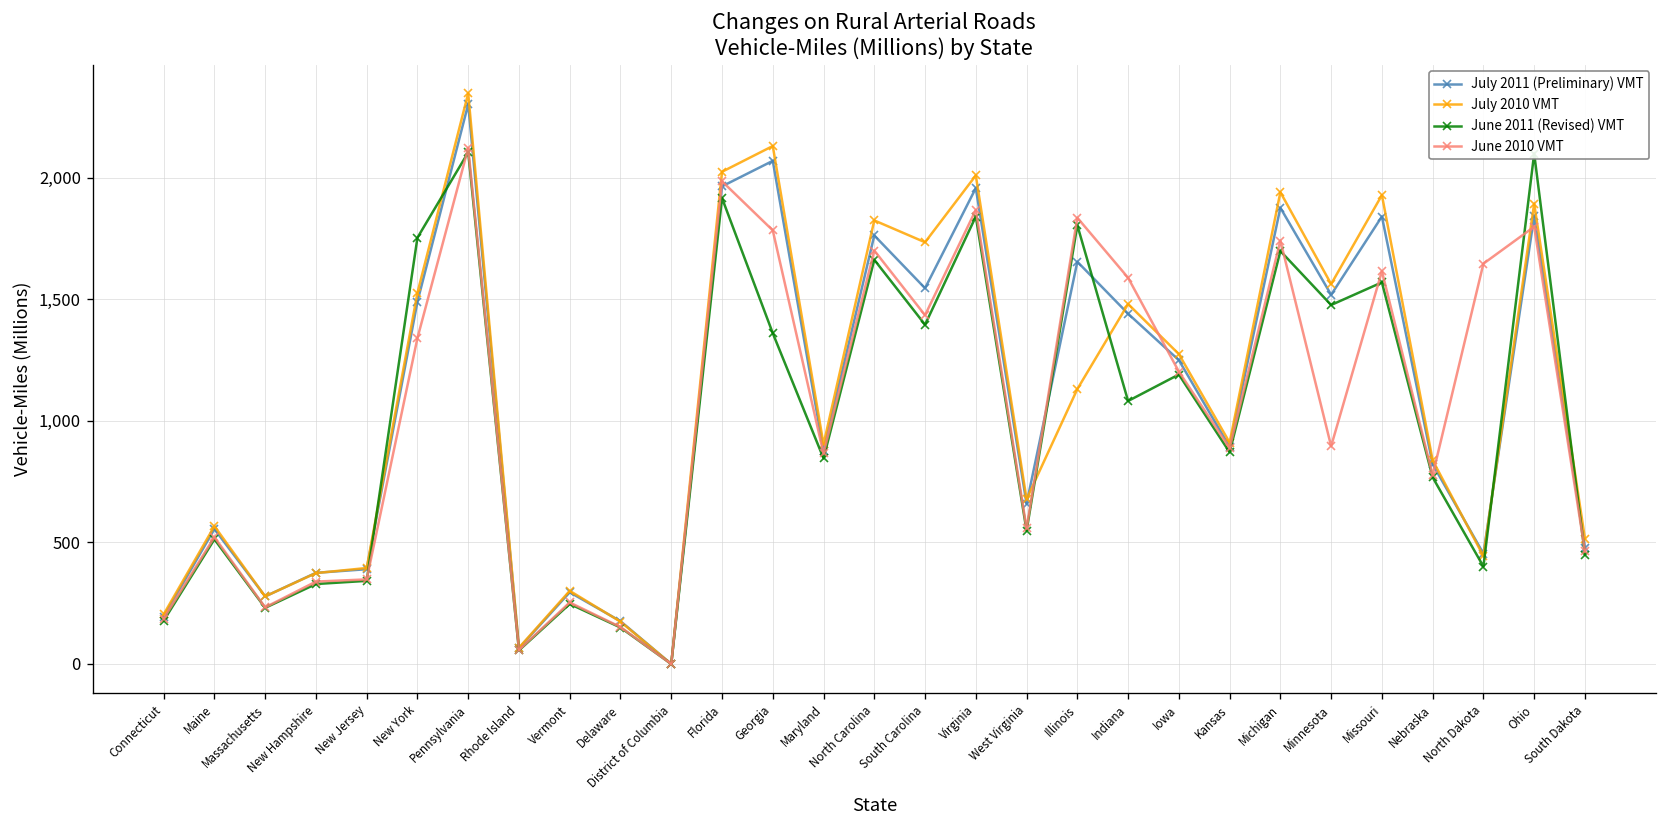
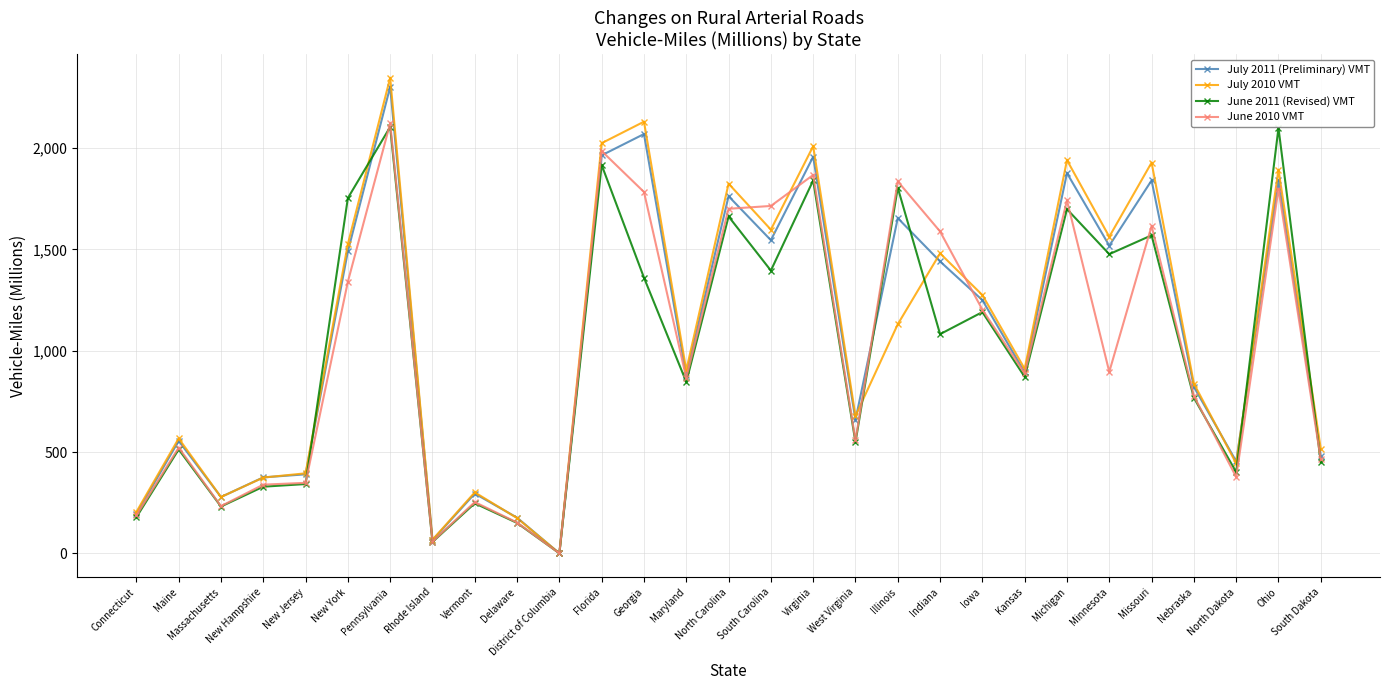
July 2010 VMT, South Carolina: 1,740 -> 1,600
June 2010 VMT, South Carolina: 1,440 -> 1,720
June 2010 VMT, North Dakota: 1,650 -> 380
